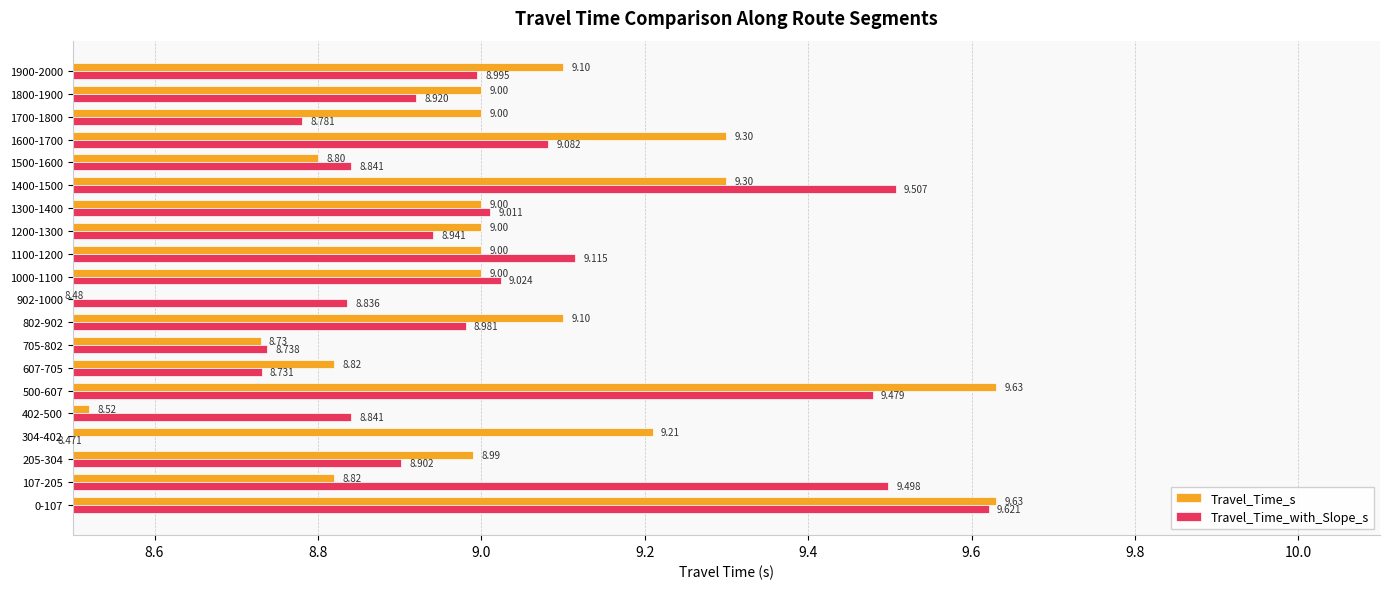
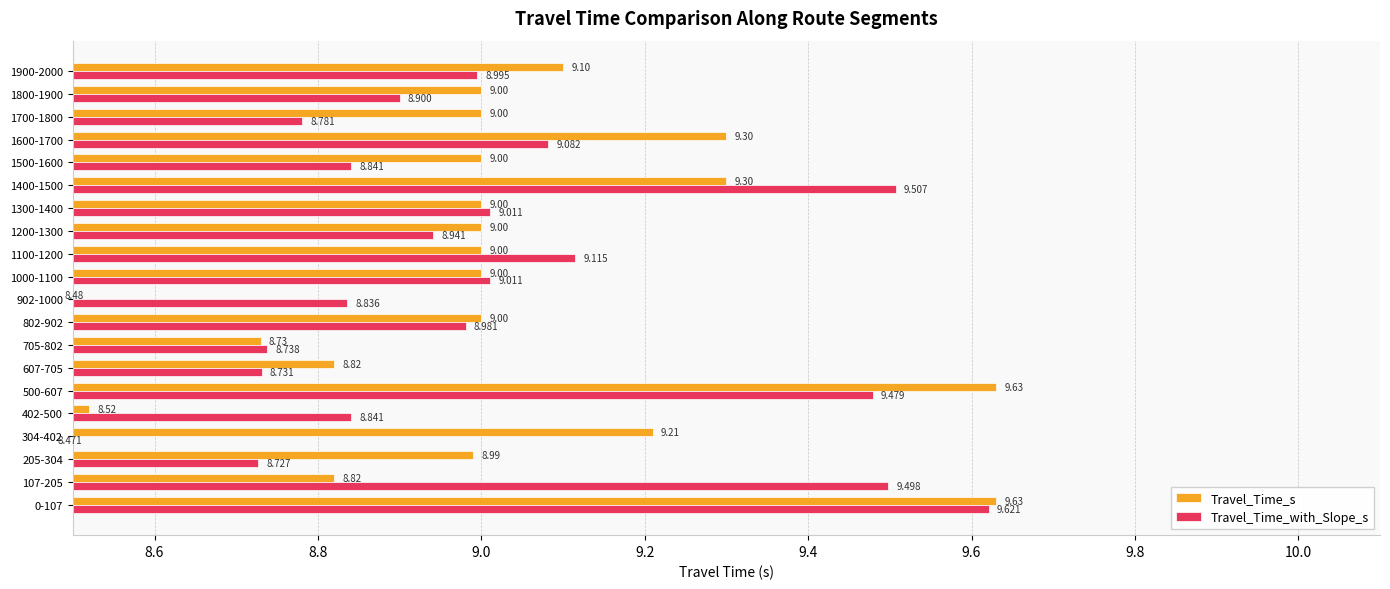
Travel_Time_with_Slope_s, 1800-1900: 8.920 -> 8.900
Travel_Time_s, 1500-1600: 8.80 -> 9.00
Travel_Time_with_Slope_s, 1000-1100: 9.024 -> 9.011
Travel_Time_s, 802-902: 9.10 -> 9.00
Travel_Time_with_Slope_s, 205-304: 8.902 -> 8.727
